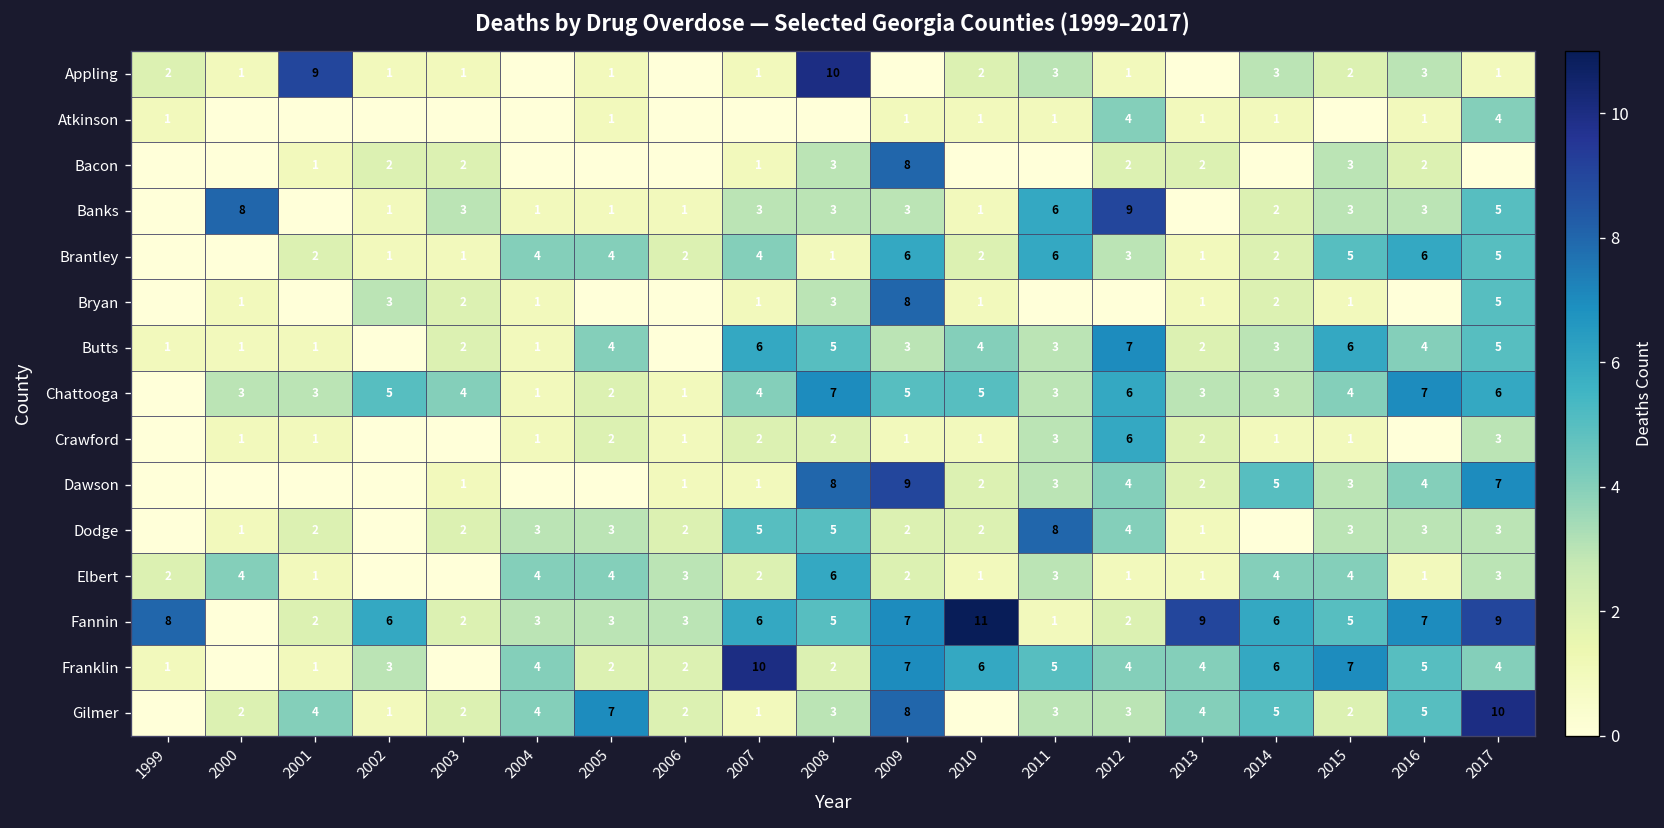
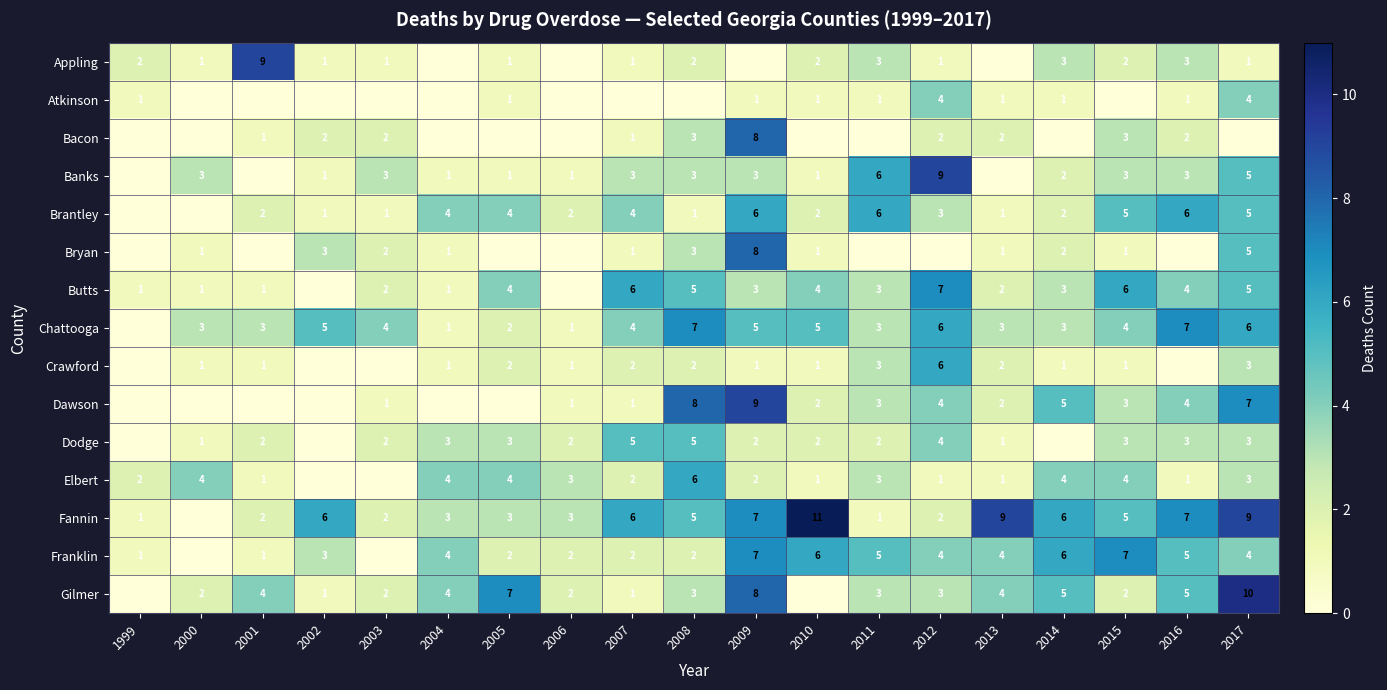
Appling, 2008: 10 -> 2
Banks, 2000: 8 -> 3
Dodge, 2011: 8 -> 2
Fannin, 1999: 8 -> 1
Franklin, 2007: 10 -> 2
